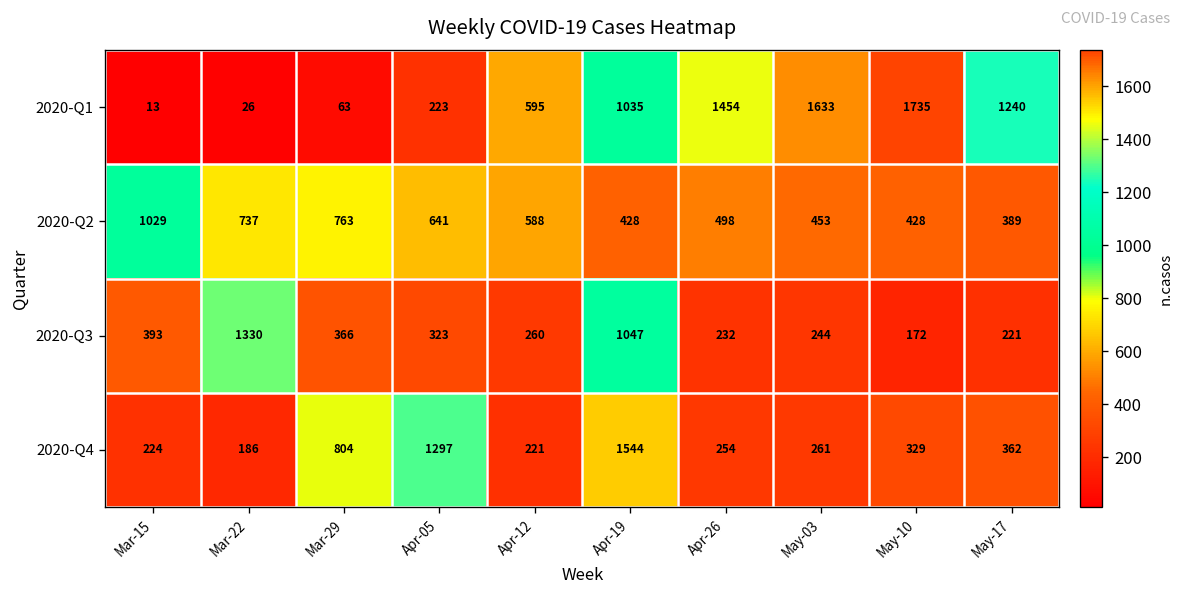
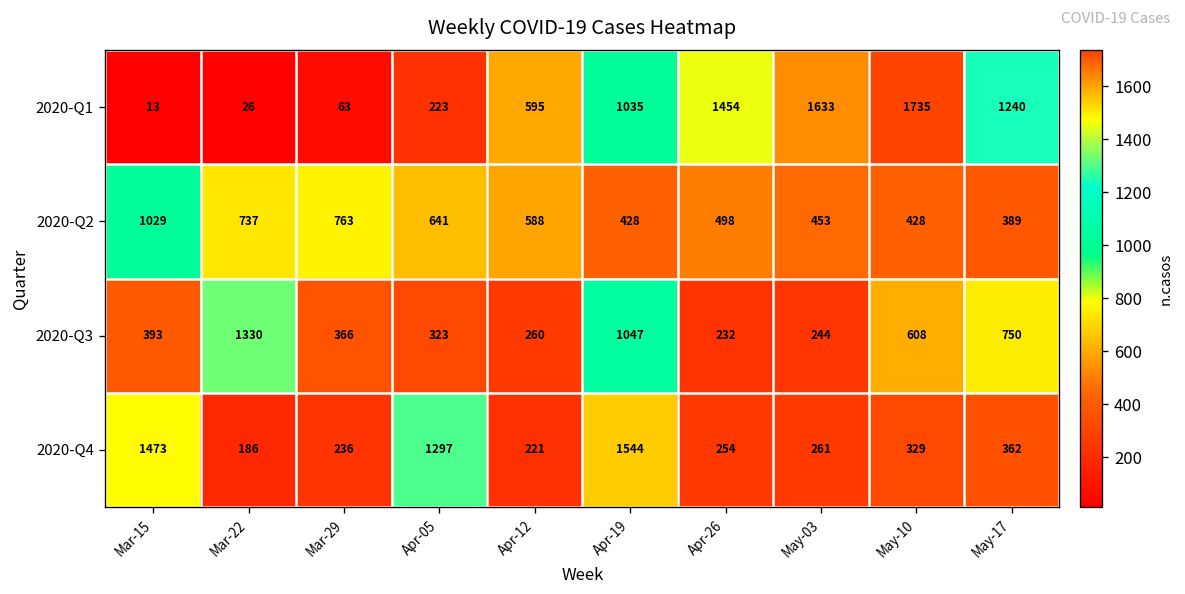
2020-Q3, May-10: 172 -> 608
2020-Q3, May-17: 221 -> 750
2020-Q4, Mar-15: 224 -> 1473
2020-Q4, Mar-29: 804 -> 236
